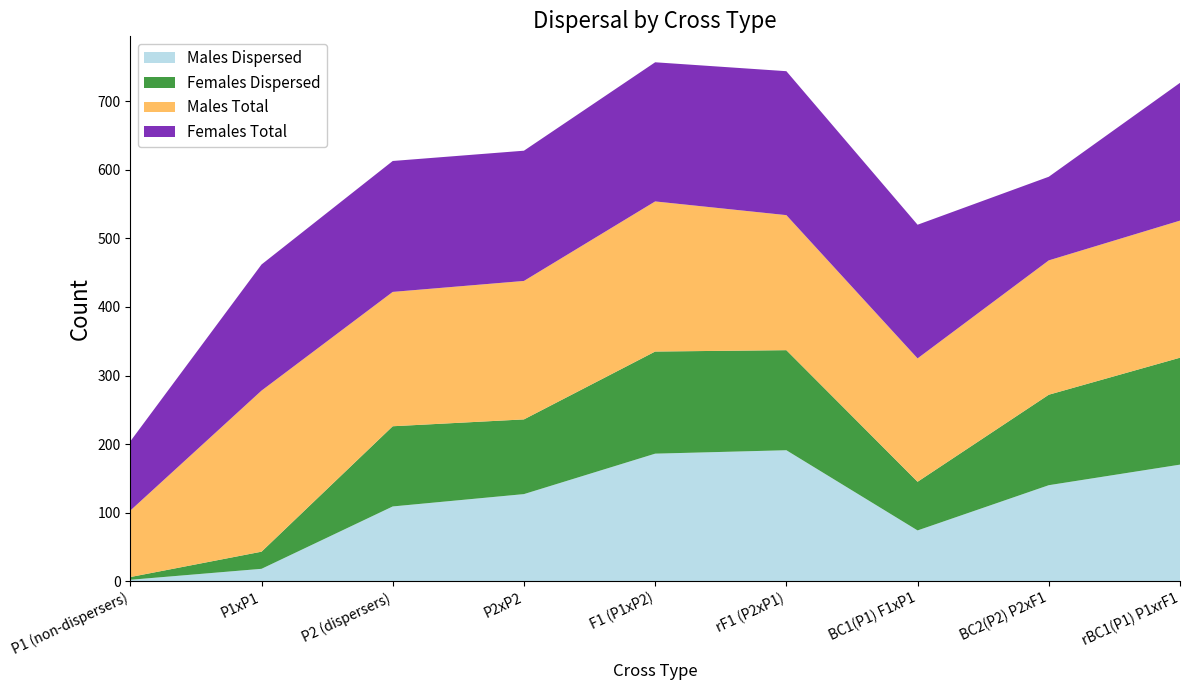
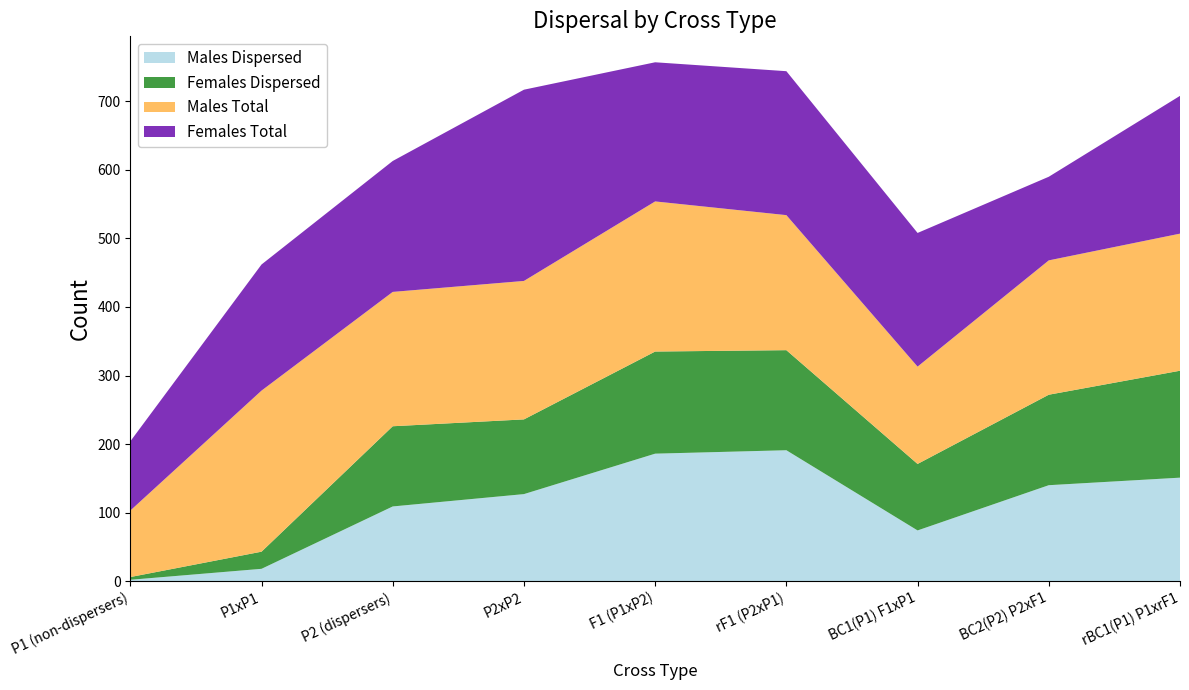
Females Total, P2xP2: 190 -> 280
Females Dispersed, BC1(P1) F1xP1: 70 -> 100
Males Total, BC1(P1) F1xP1: 180 -> 140
Males Dispersed, rBC1(P1) P1xrF1: 170 -> 150
